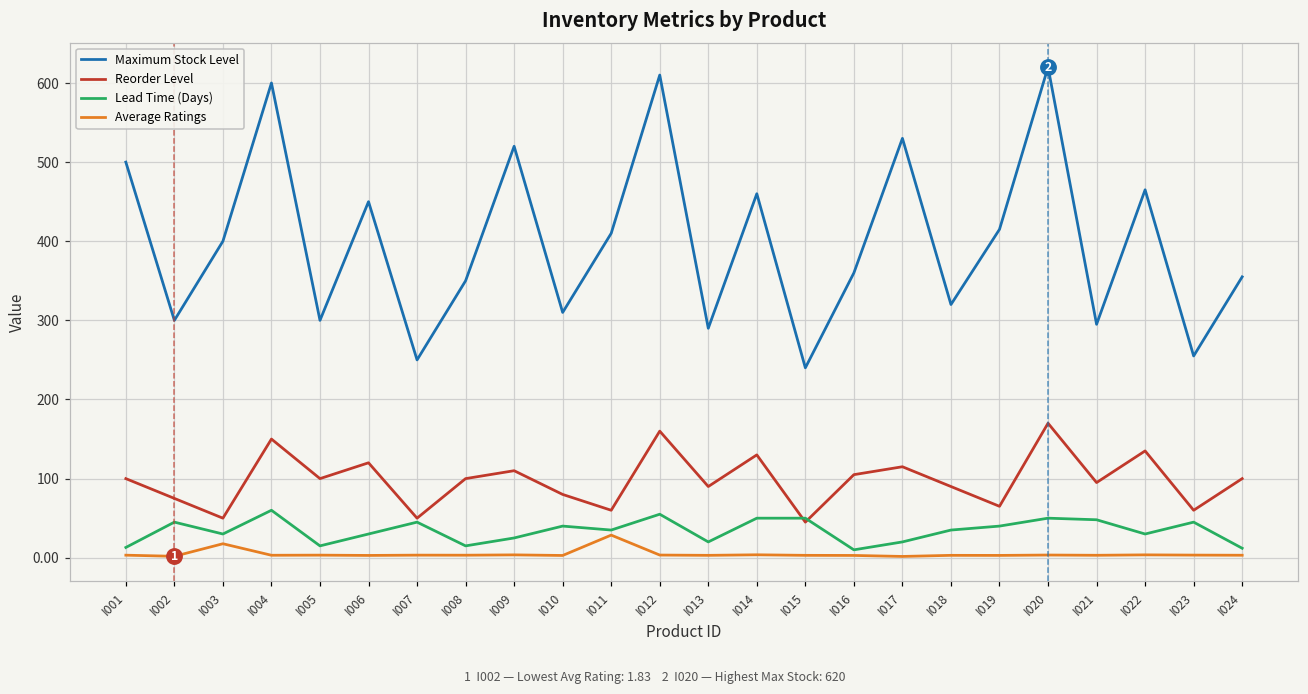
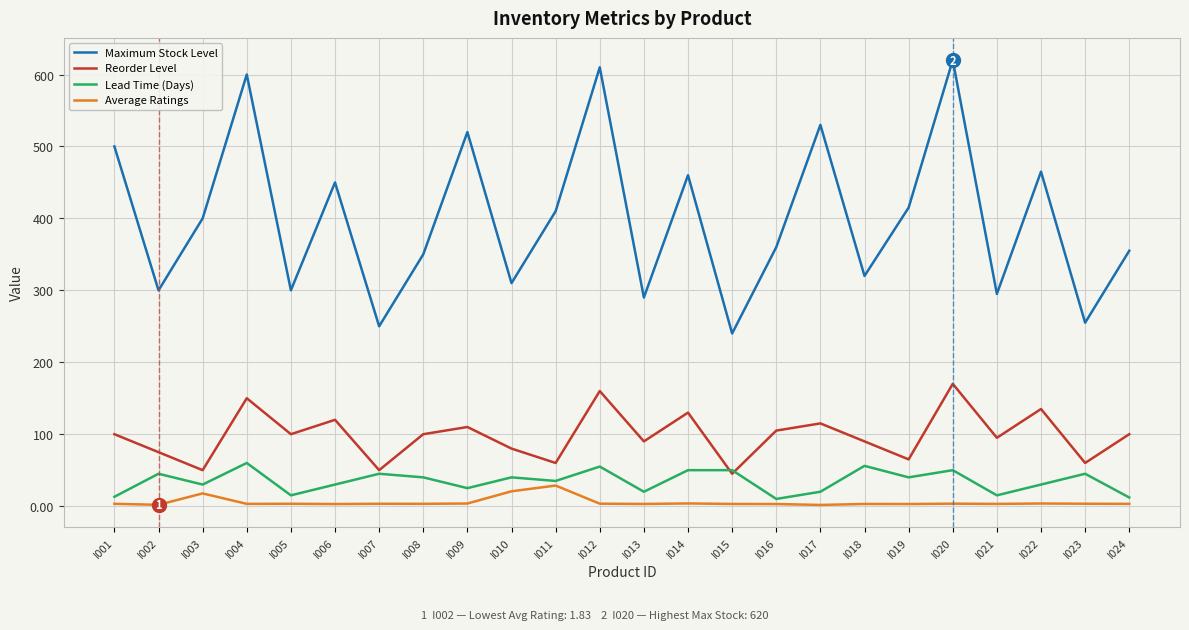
Lead Time (Days), I008: 20 -> 40
Average Ratings, I010: 0 -> 20
Lead Time (Days), I018: 40 -> 60
Lead Time (Days), I021: 50 -> 20
